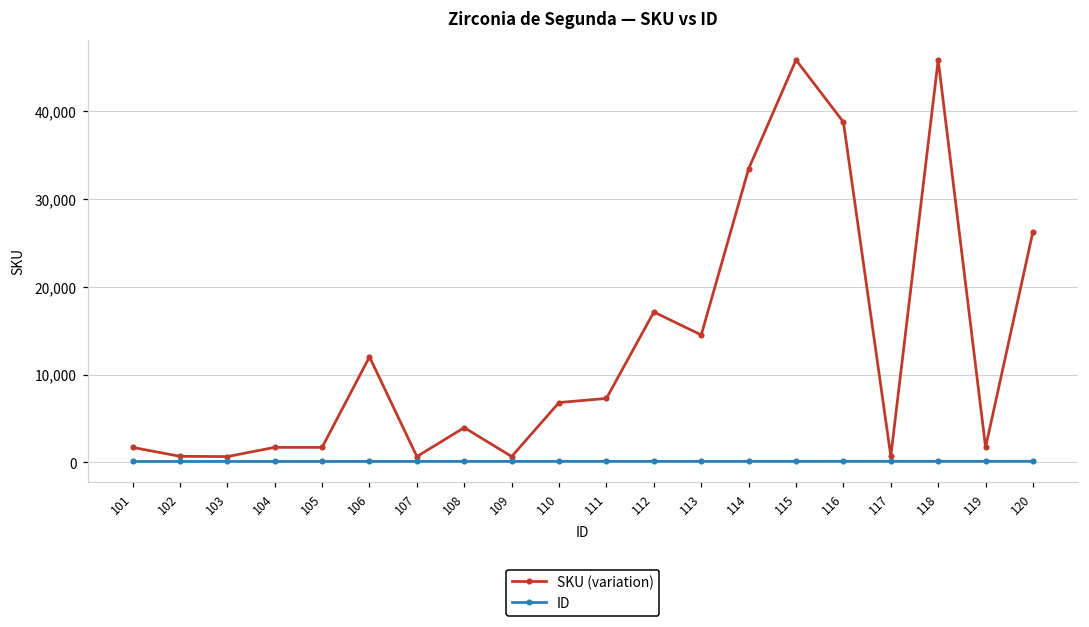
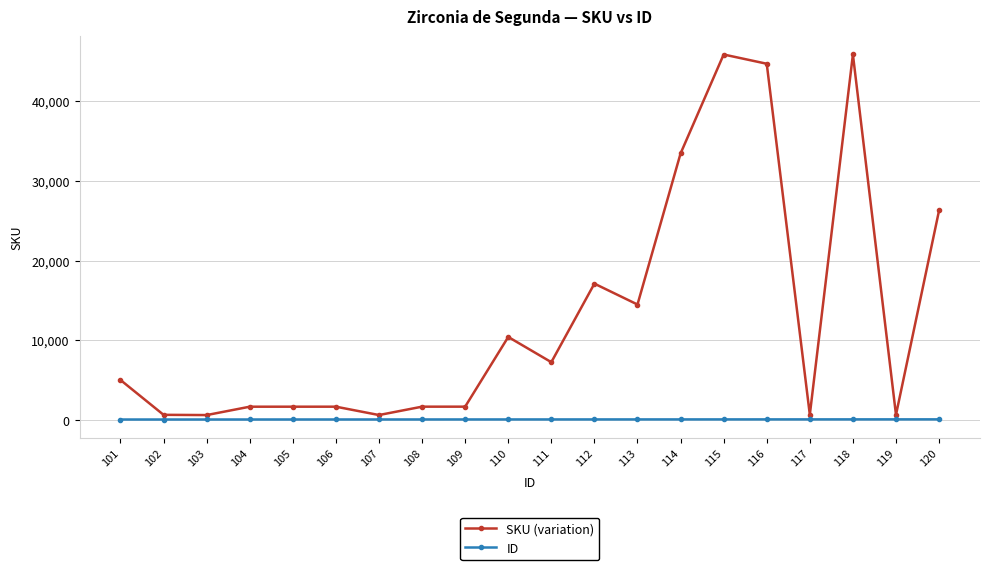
SKU (variation), 101: 2,000 -> 5,000
SKU (variation), 106: 12,000 -> 2,000
SKU (variation), 108: 4,000 -> 2,000
SKU (variation), 109: 1,000 -> 2,000
SKU (variation), 110: 7,000 -> 10,000
SKU (variation), 116: 39,000 -> 45,000
SKU (variation), 119: 2,000 -> 1,000
